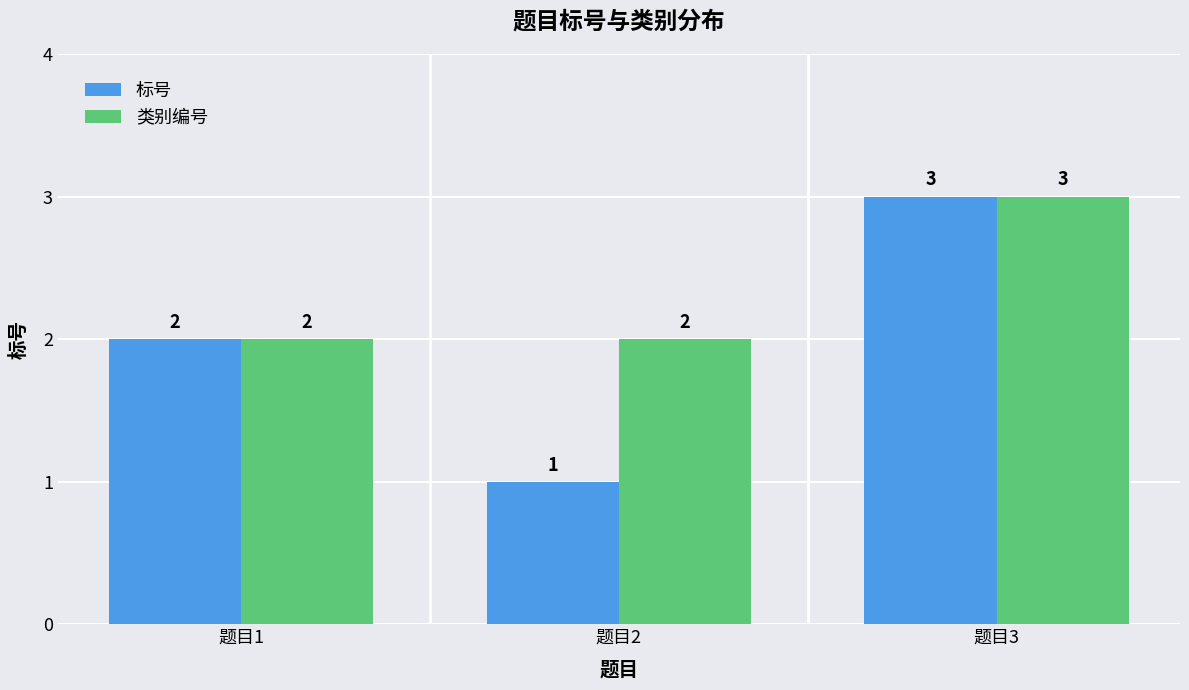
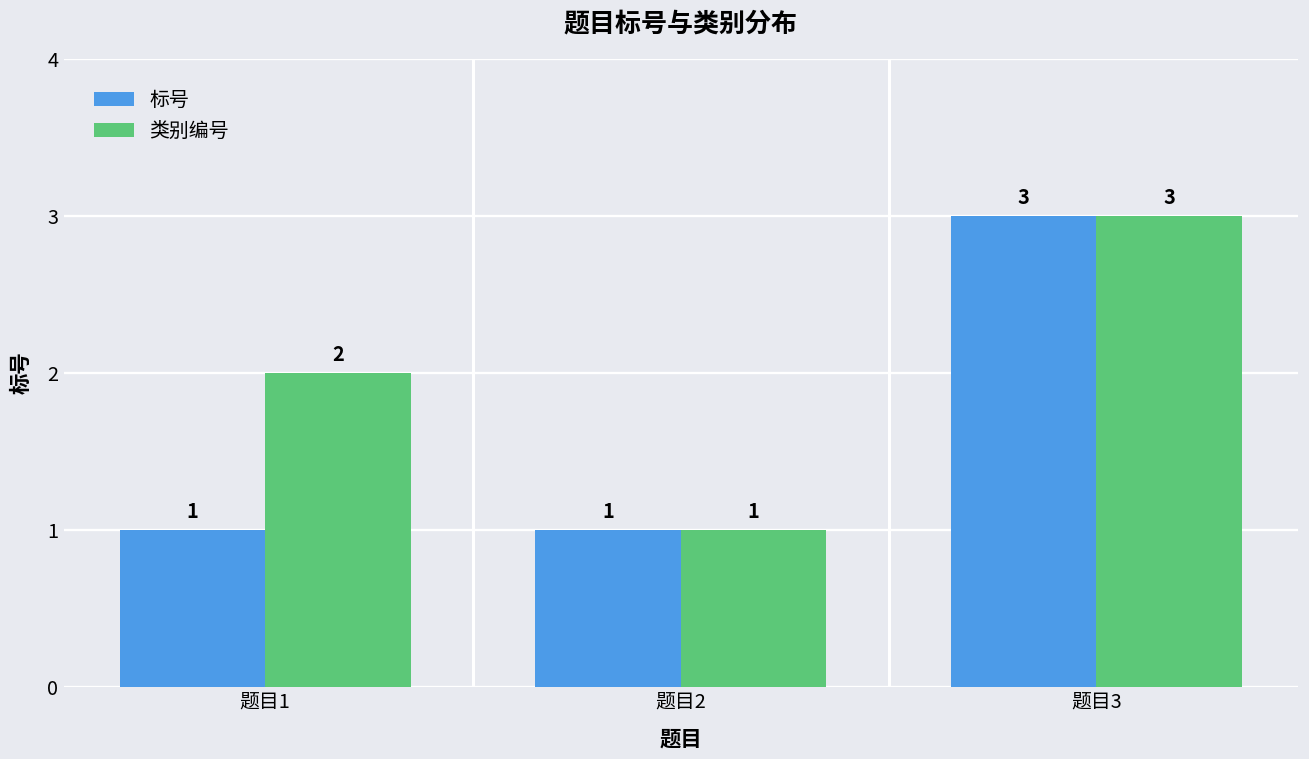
标号, 题目1: 2 -> 1
类别编号, 题目2: 2 -> 1
